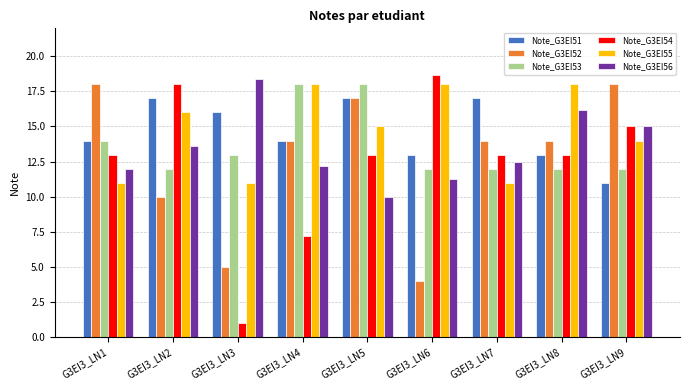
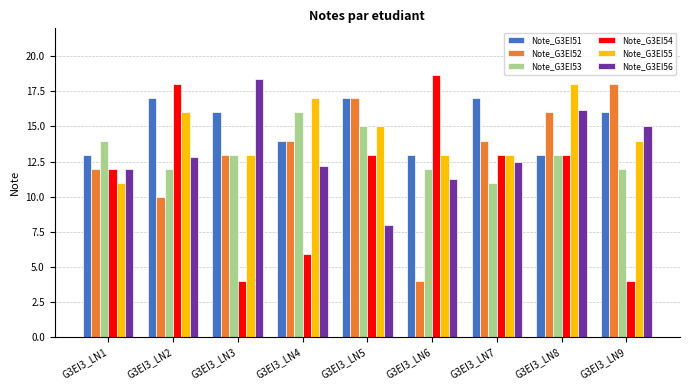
Note_G3EI51, G3EI3_LN1: 14 -> 13
Note_G3EI52, G3EI3_LN1: 18 -> 12
Note_G3EI54, G3EI3_LN1: 13 -> 12
Note_G3EI56, G3EI3_LN2: 13.6 -> 12.8
Note_G3EI52, G3EI3_LN3: 5 -> 13
Note_G3EI54, G3EI3_LN3: 1 -> 4
Note_G3EI55, G3EI3_LN3: 11 -> 13
Note_G3EI53, G3EI3_LN4: 18 -> 16
Note_G3EI54, G3EI3_LN4: 7.2 -> 5.9
Note_G3EI55, G3EI3_LN4: 18 -> 17
Note_G3EI53, G3EI3_LN5: 18 -> 15
Note_G3EI56, G3EI3_LN5: 10 -> 8
Note_G3EI55, G3EI3_LN6: 18 -> 13
Note_G3EI53, G3EI3_LN7: 12 -> 11
Note_G3EI55, G3EI3_LN7: 11 -> 13
Note_G3EI52, G3EI3_LN8: 14 -> 16
Note_G3EI53, G3EI3_LN8: 12 -> 13
Note_G3EI51, G3EI3_LN9: 11 -> 16
Note_G3EI54, G3EI3_LN9: 15 -> 4
